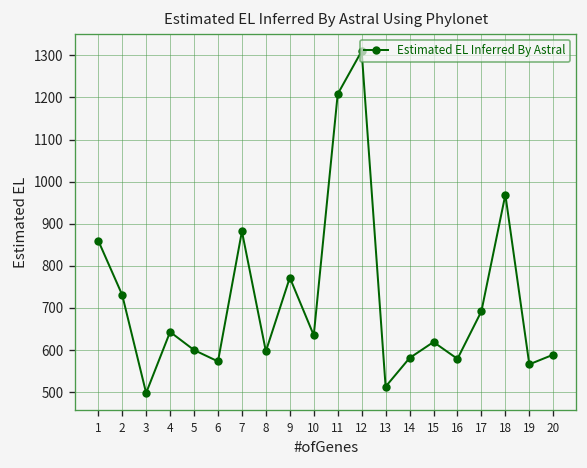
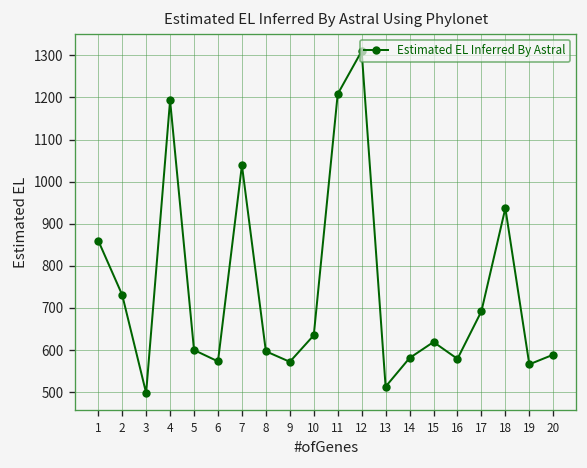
4: 640 -> 1190
7: 880 -> 1040
9: 770 -> 570
18: 970 -> 940
